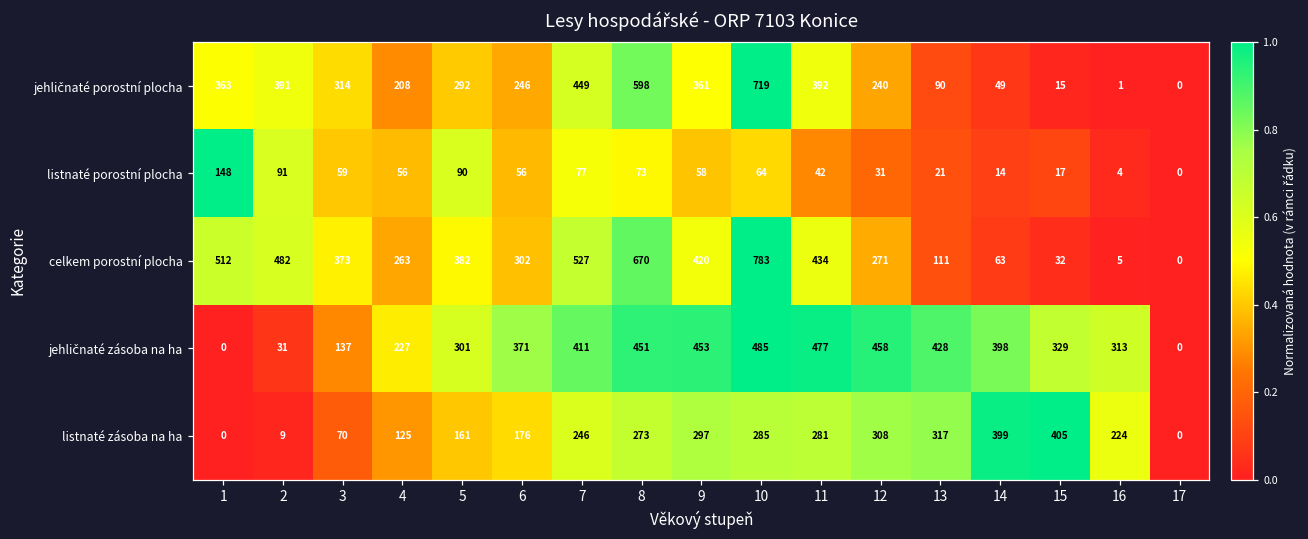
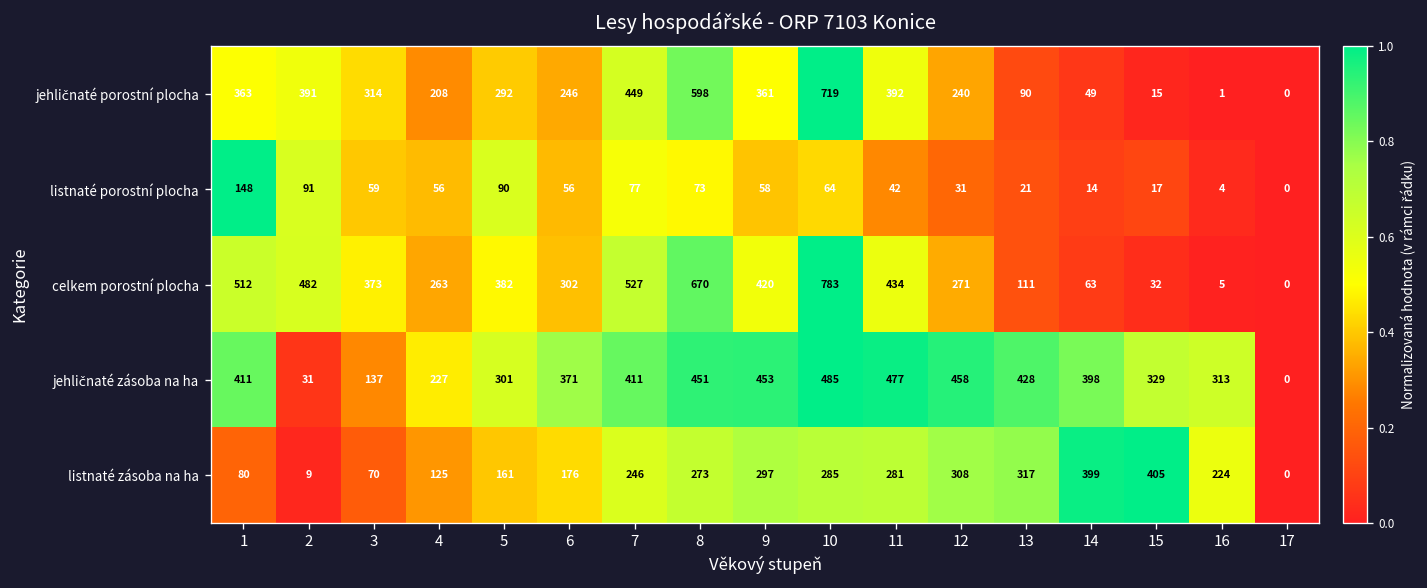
jehličnaté zásoba na ha, 1: 0 -> 411
listnaté zásoba na ha, 1: 0 -> 80
